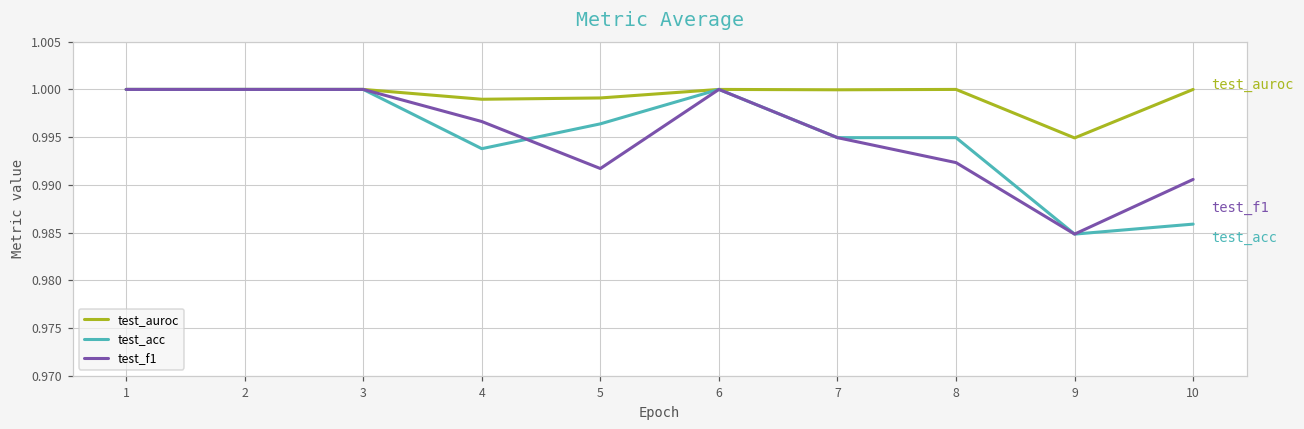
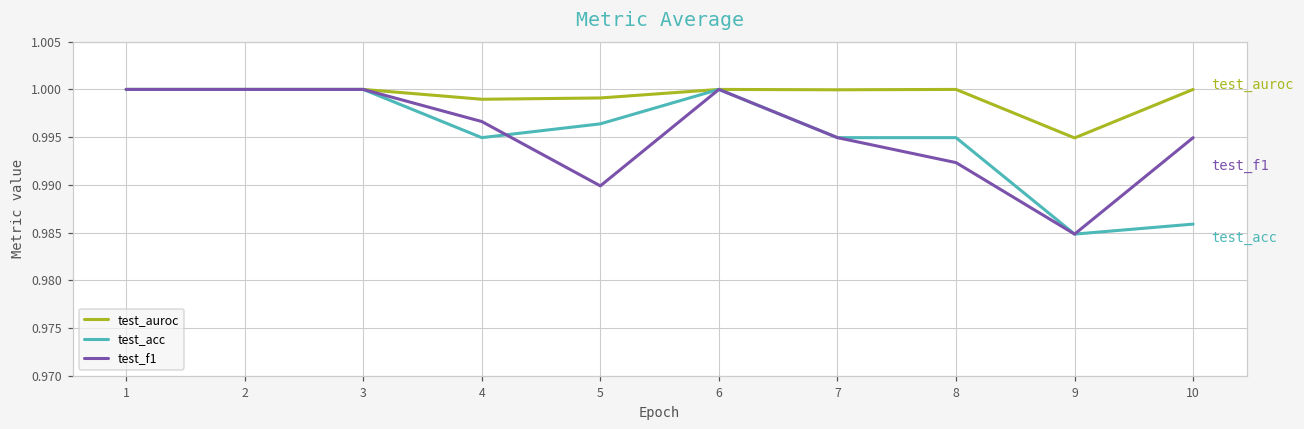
test_acc, 4: 0.994 -> 0.995
test_f1, 5: 0.992 -> 0.990
test_f1, 10: 0.991 -> 0.995
